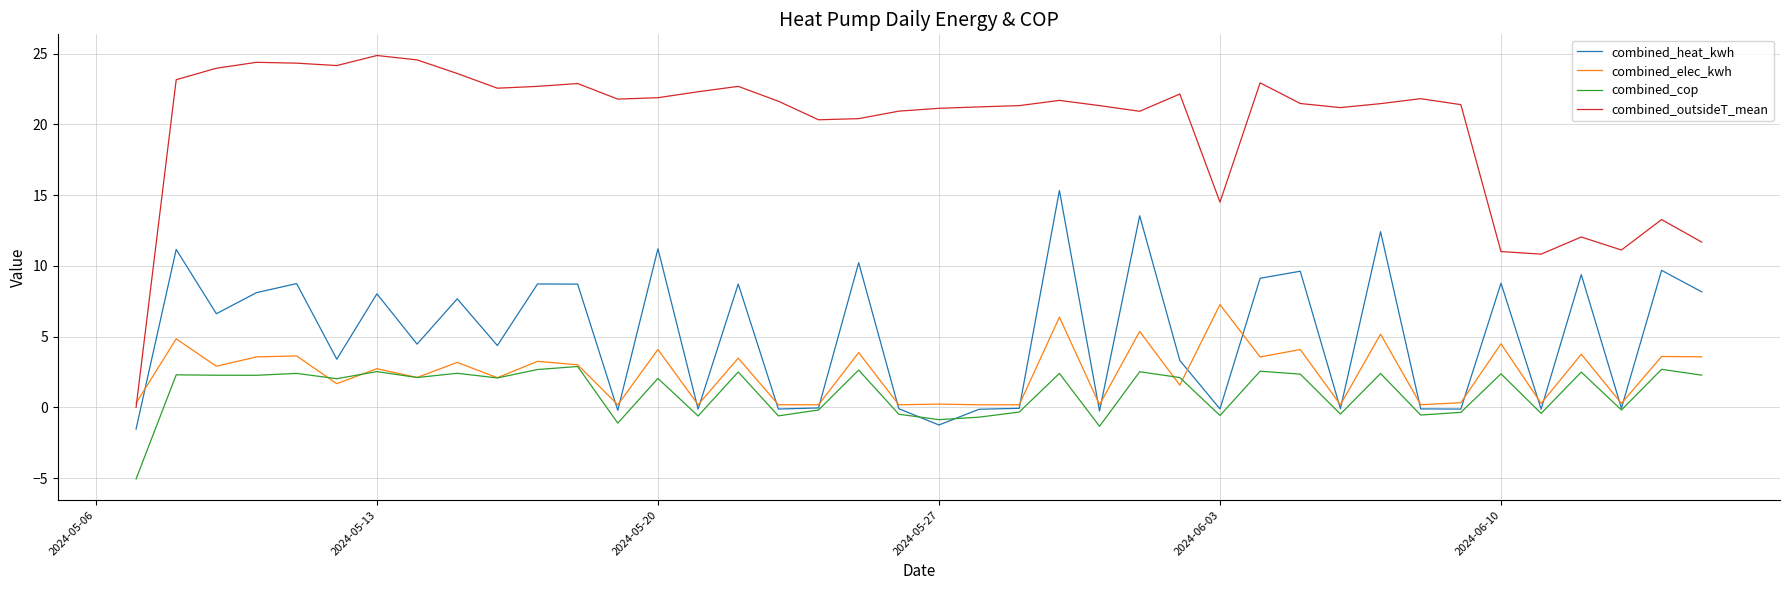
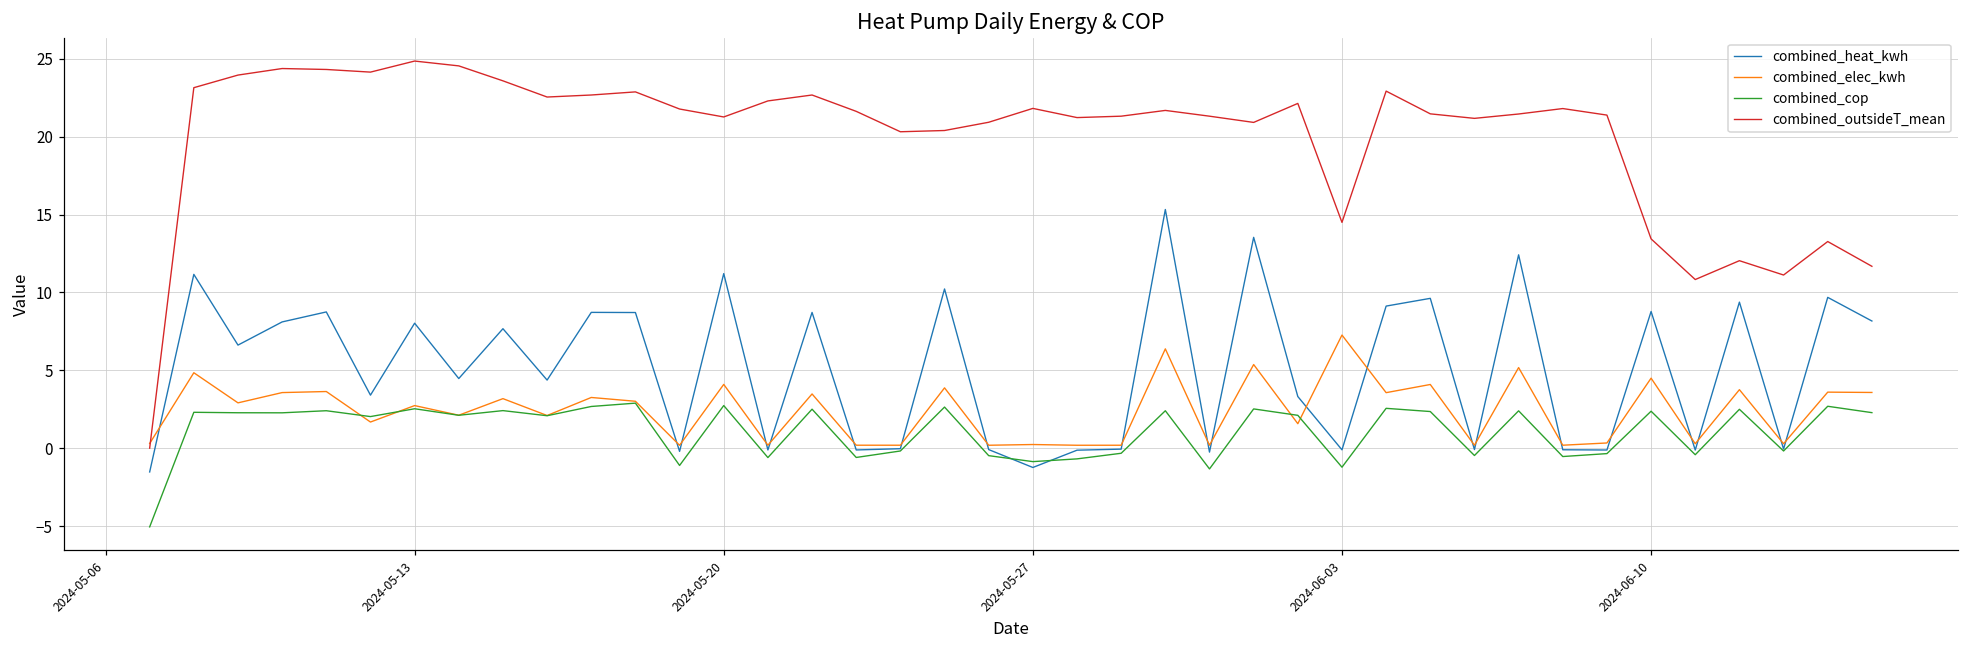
combined_cop, 2024-05-20: 2.1 -> 2.7
combined_outsideT_mean, 2024-05-20: 21.9 -> 21.3
combined_outsideT_mean, 2024-05-27: 21.1 -> 21.8
combined_cop, 2024-06-03: -0.6 -> -1.2
combined_outsideT_mean, 2024-06-10: 11.0 -> 13.4
